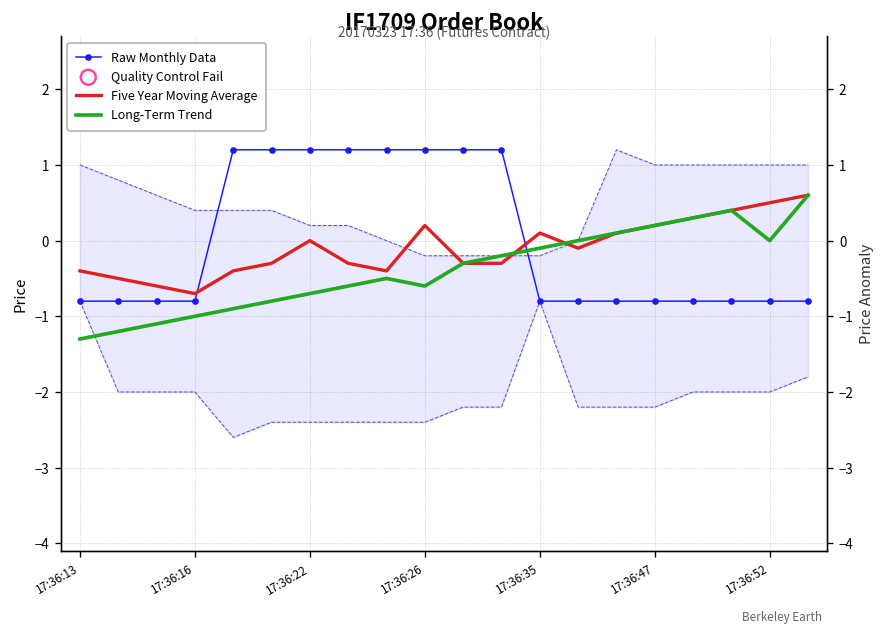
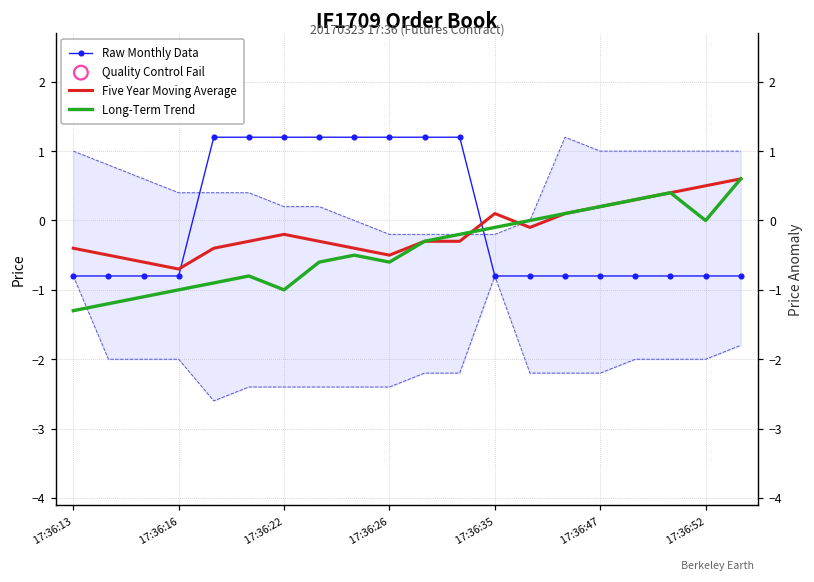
Five Year Moving Average, 17:36:22: 0.0 -> -0.2
Long-Term Trend, 17:36:22: -0.7 -> -1.0
Five Year Moving Average, 17:36:26: 0.2 -> -0.5
